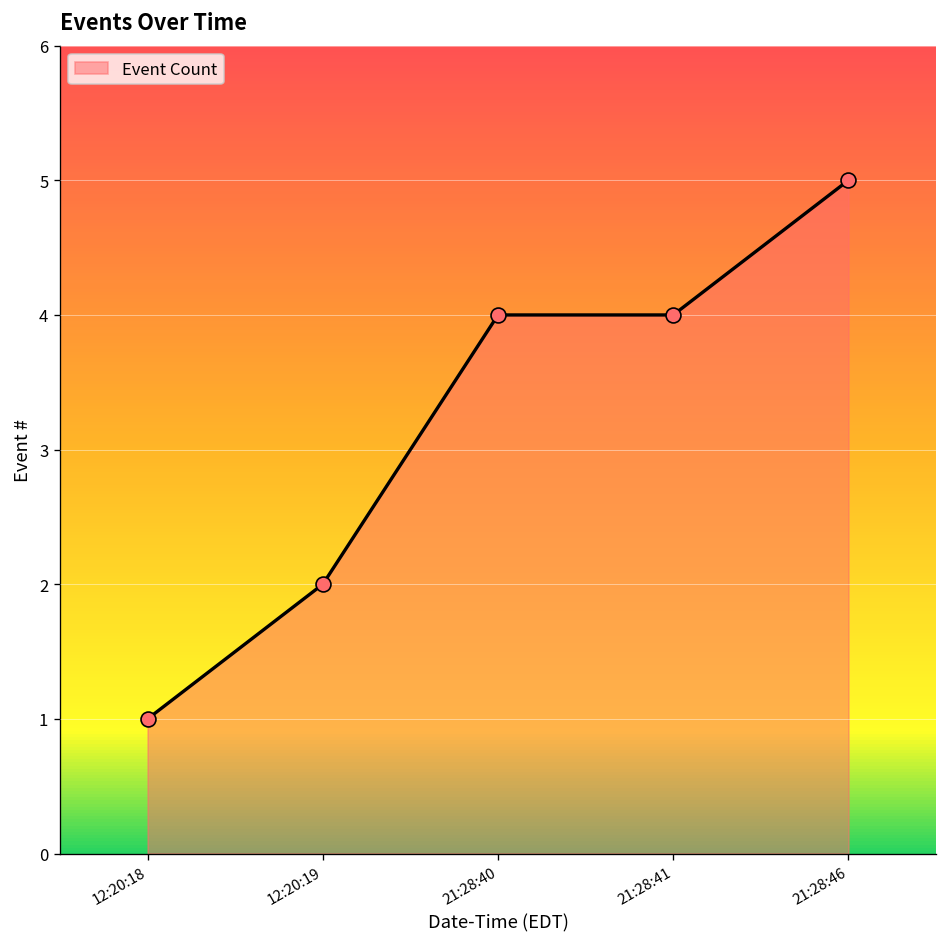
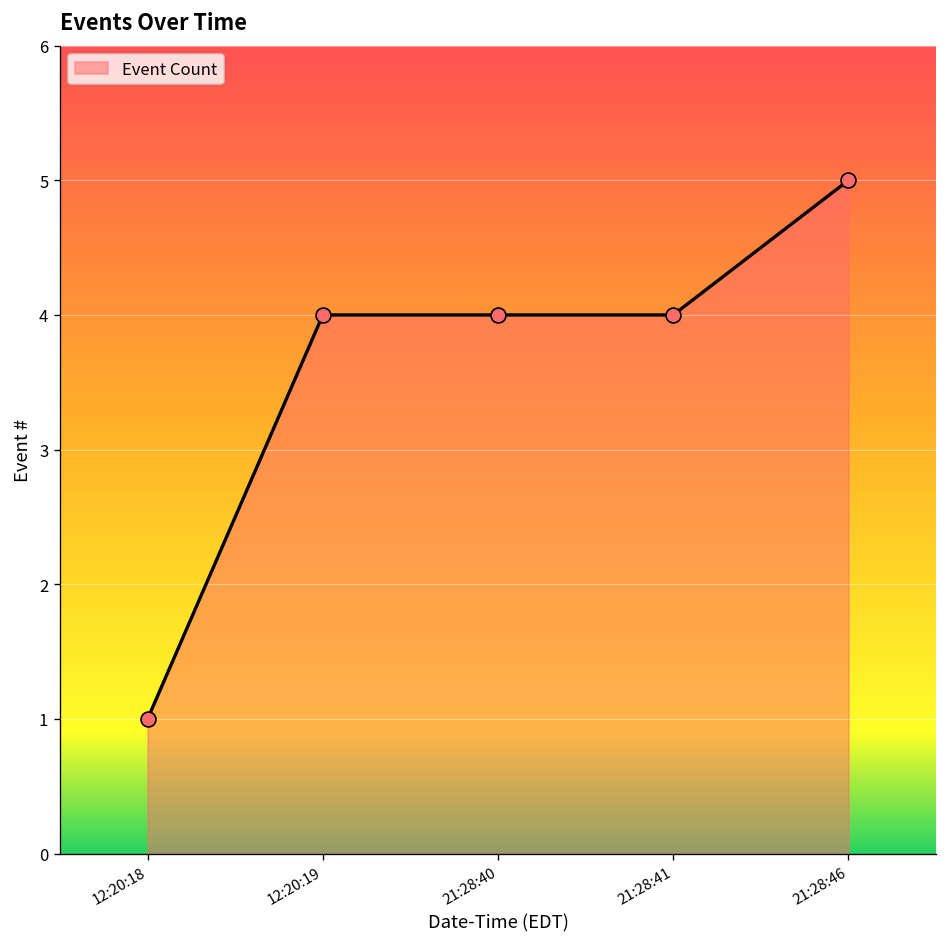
12:20:19: 2 -> 4
